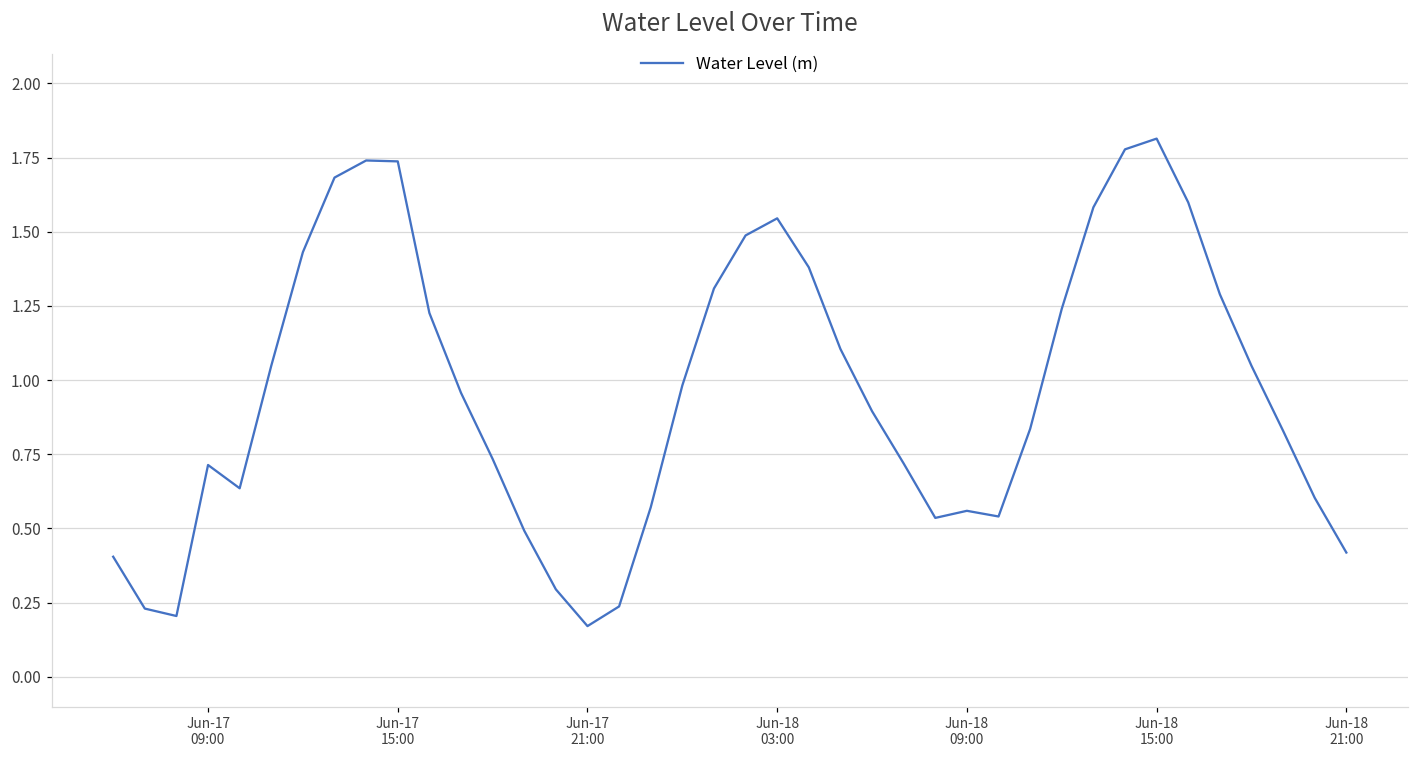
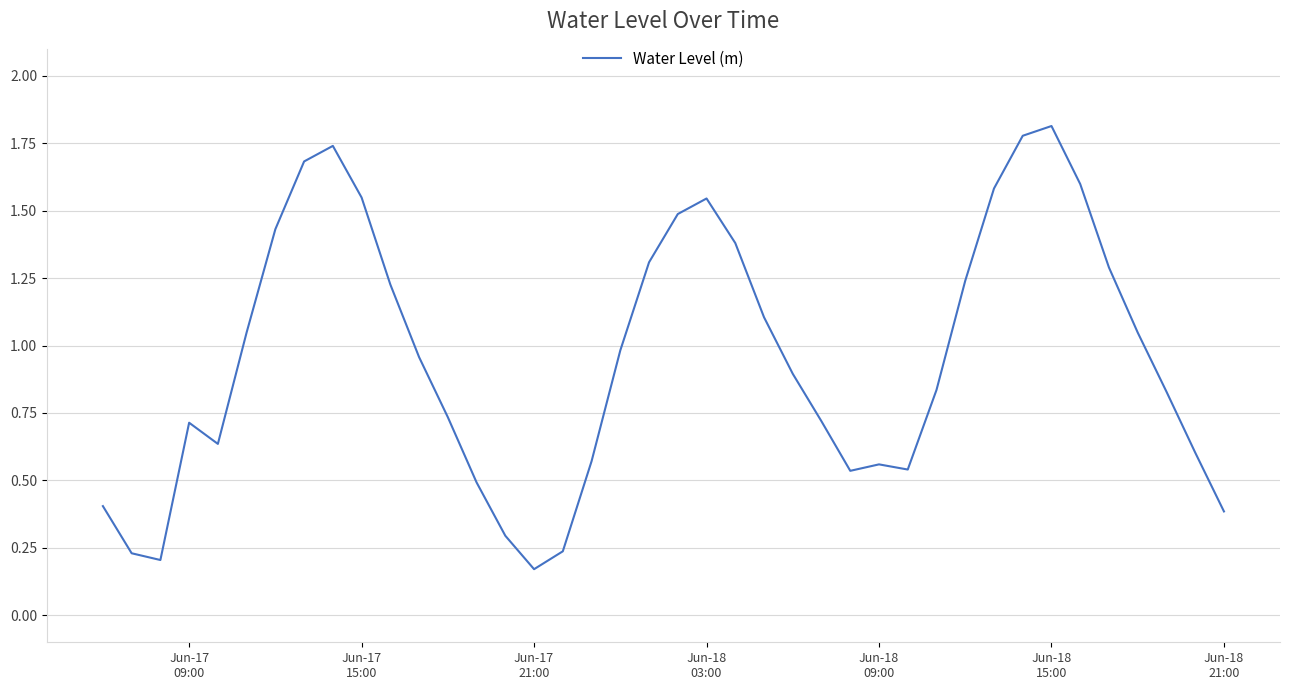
Jun-17 15:00: 1.74 -> 1.55
Jun-18 21:00: 0.42 -> 0.39
